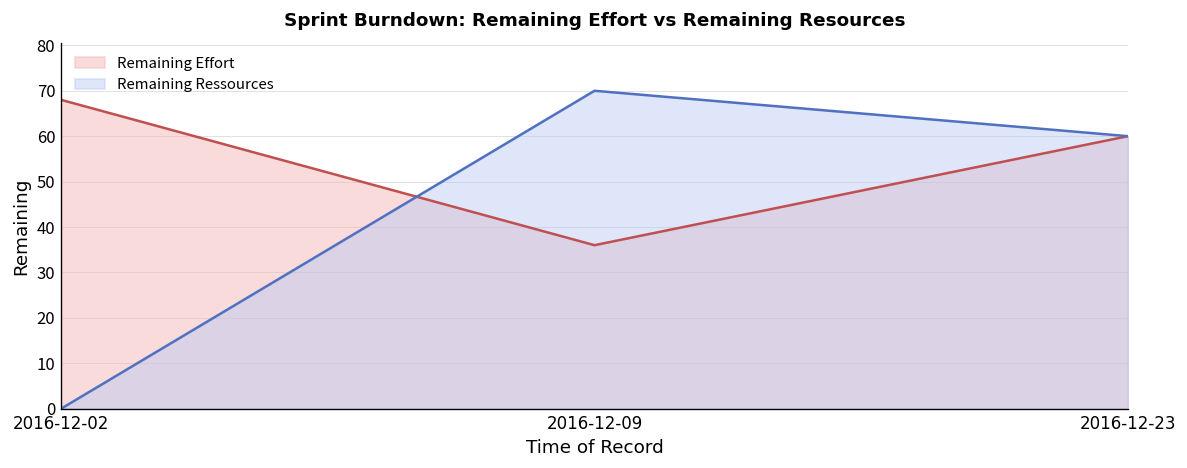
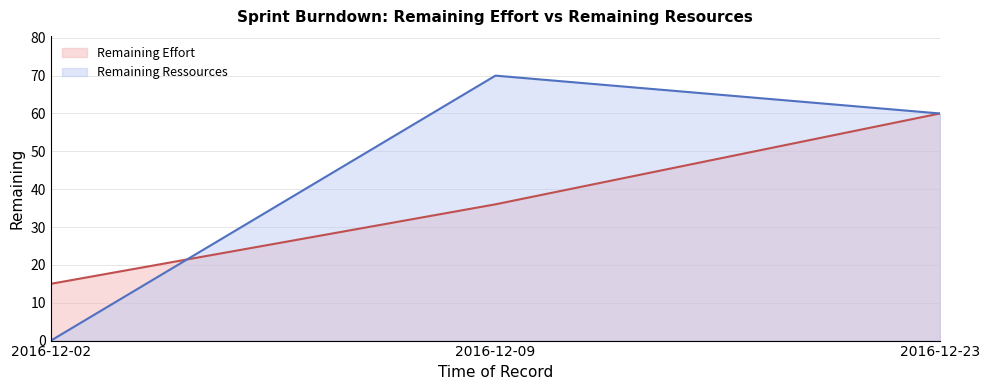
Remaining Effort, 2016-12-02: 68 -> 15
